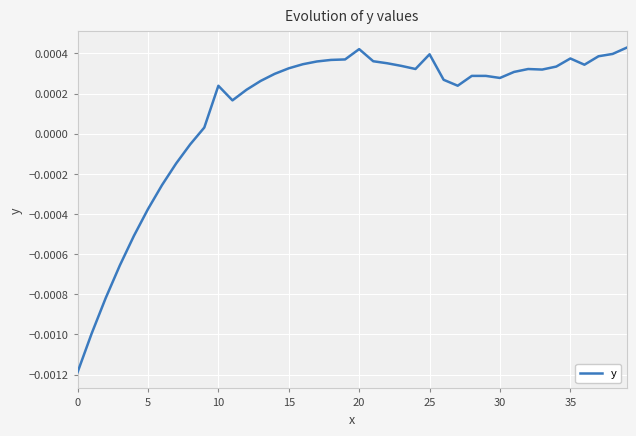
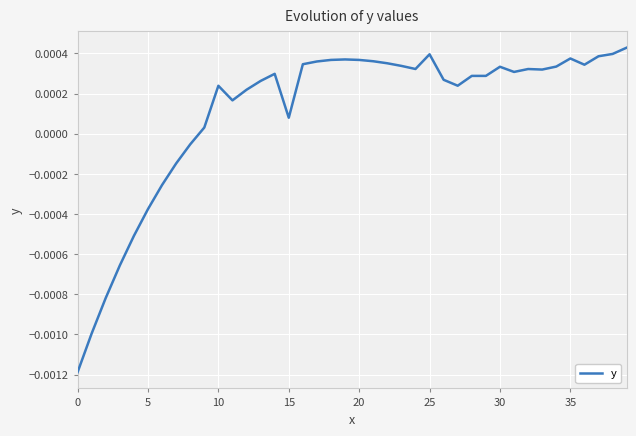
15: 0.00033 -> 0.00008
20: 0.00042 -> 0.00037
30: 0.00028 -> 0.00033
